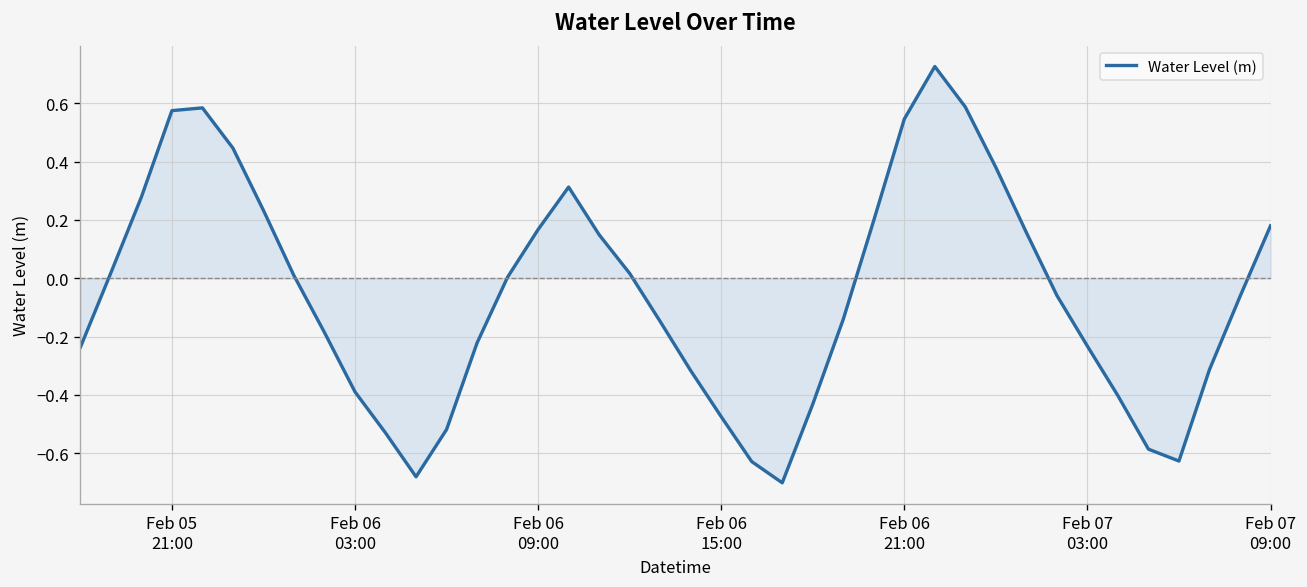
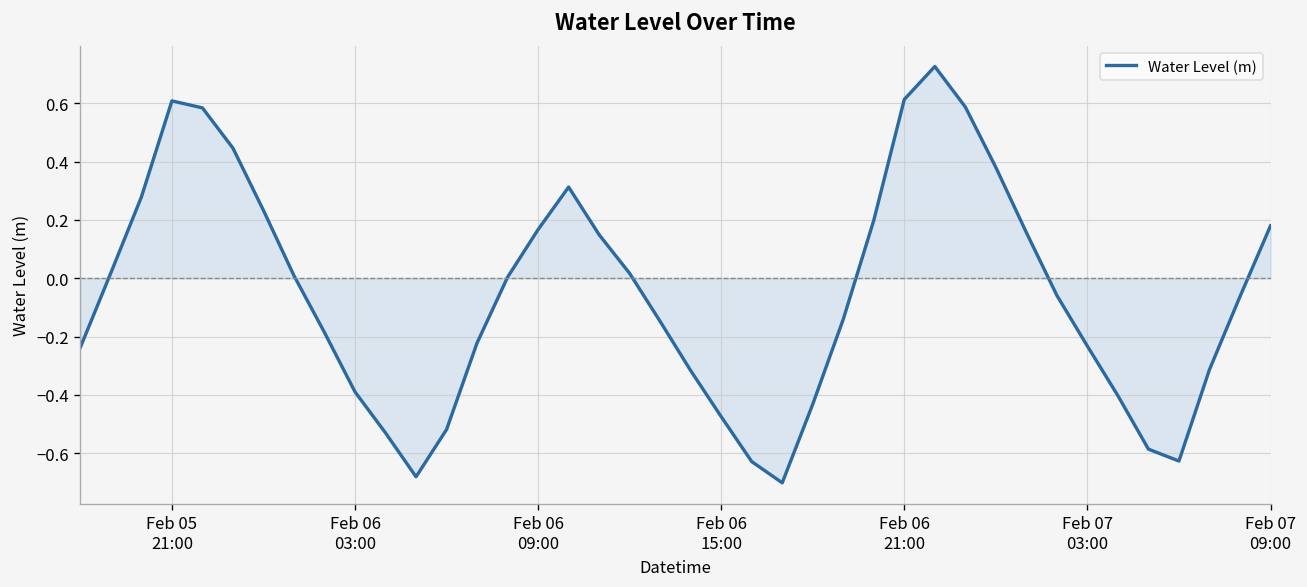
Water Level (m), Feb 05 21:00: 0.57 -> 0.61
Water Level (m), Feb 06 21:00: 0.55 -> 0.61
